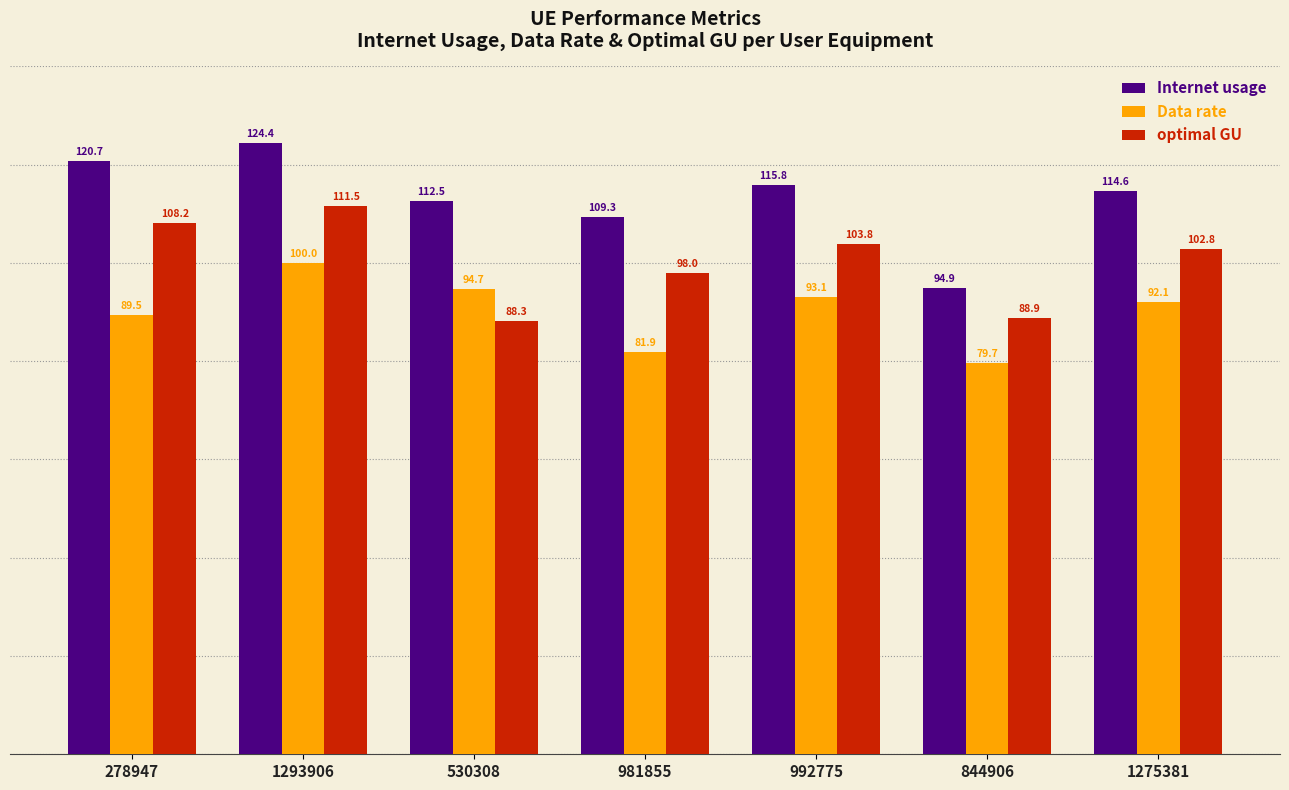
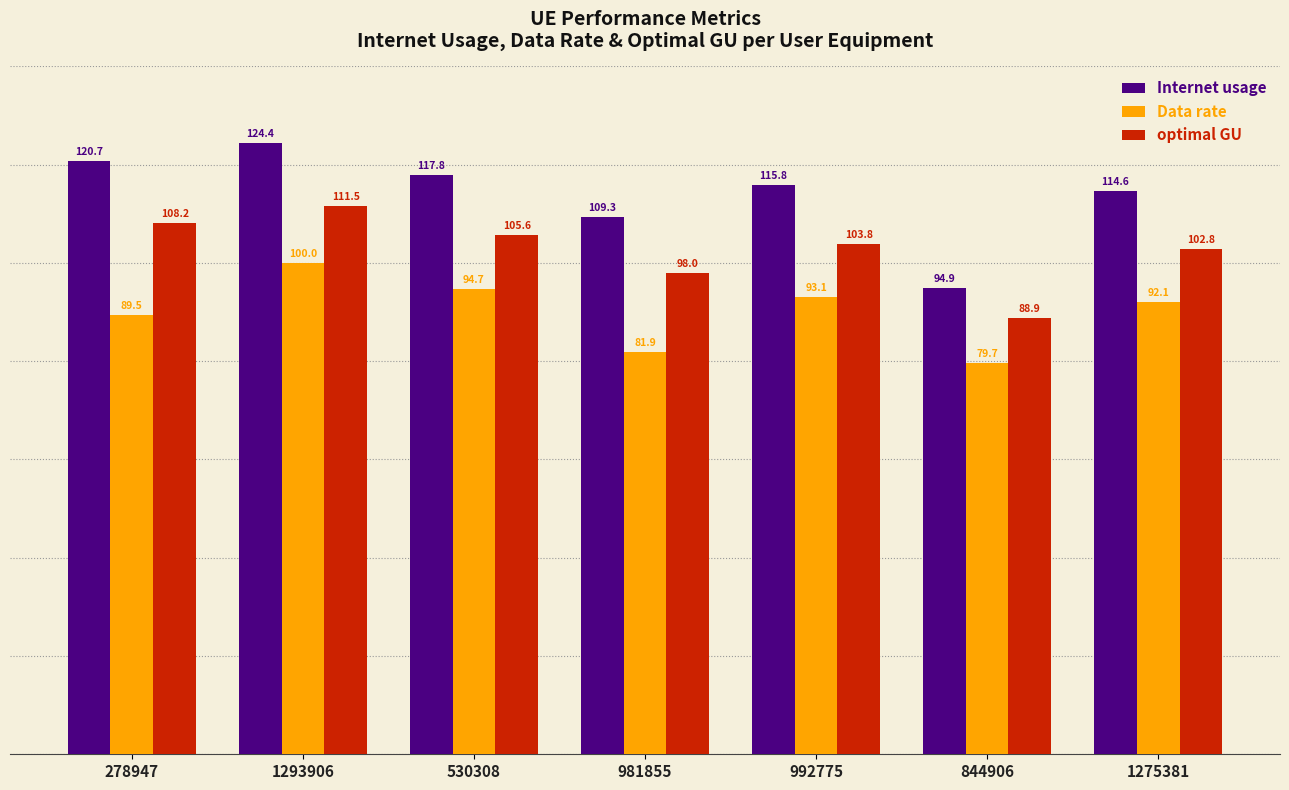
Internet usage, 530308: 112.5 -> 117.8
optimal GU, 530308: 88.3 -> 105.6
